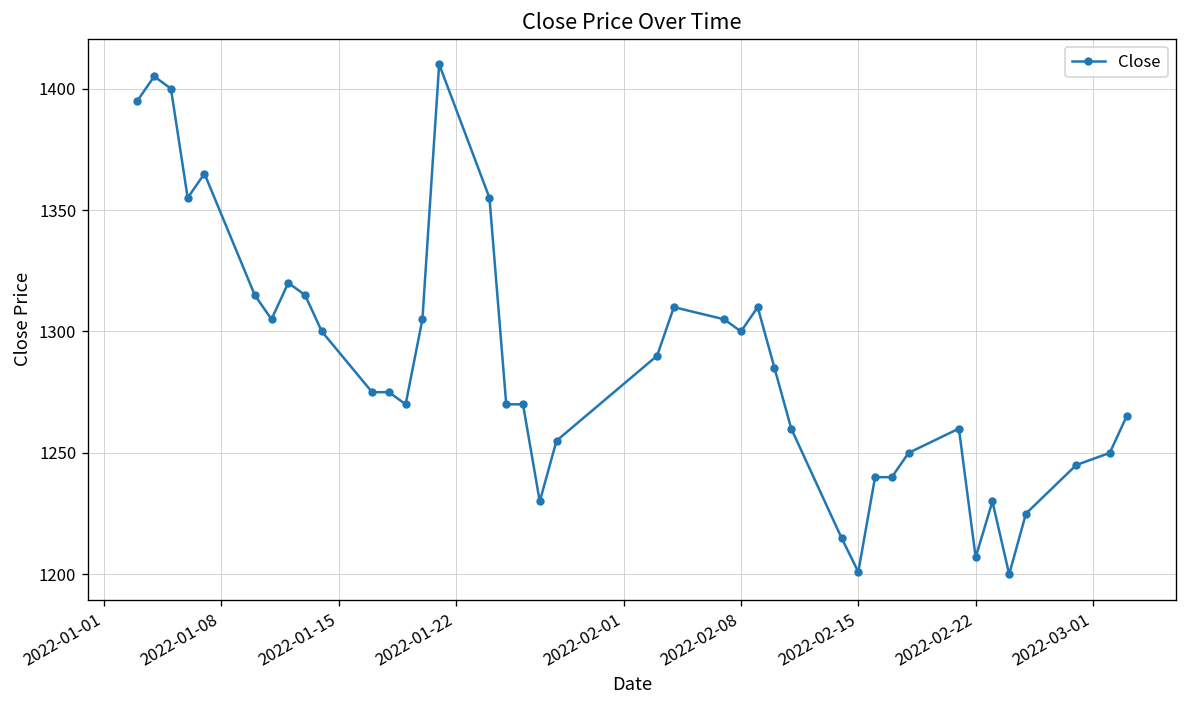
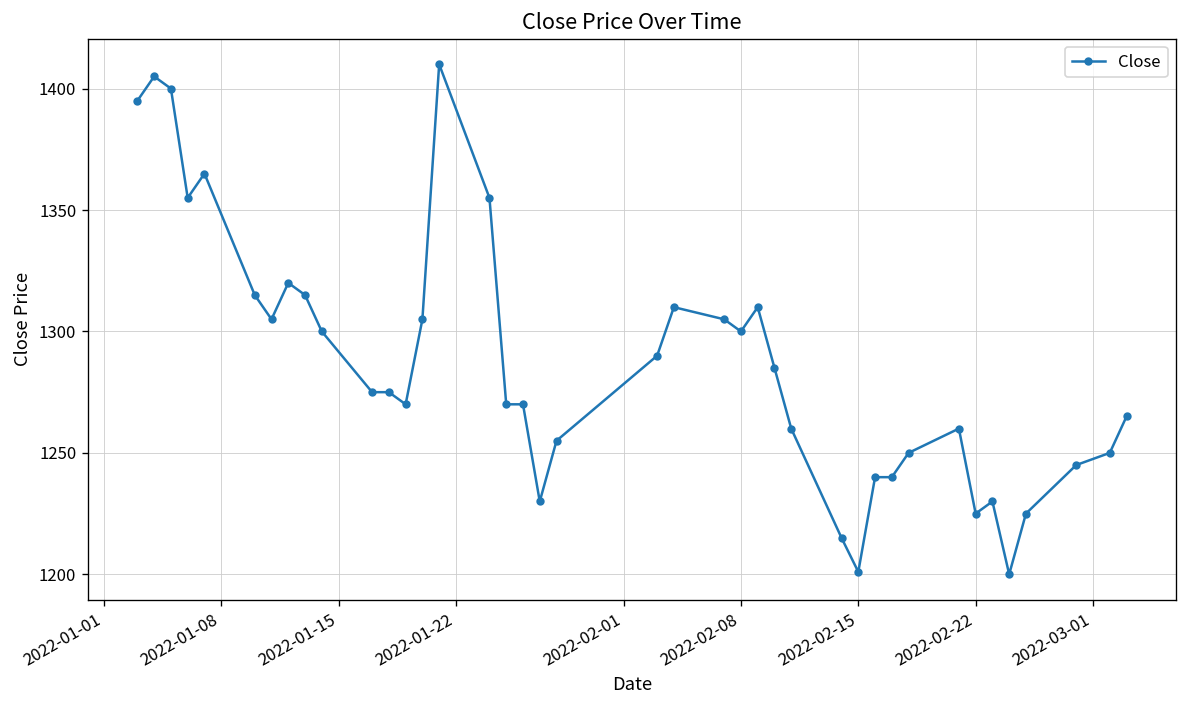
2022-02-22: 1207 -> 1225
